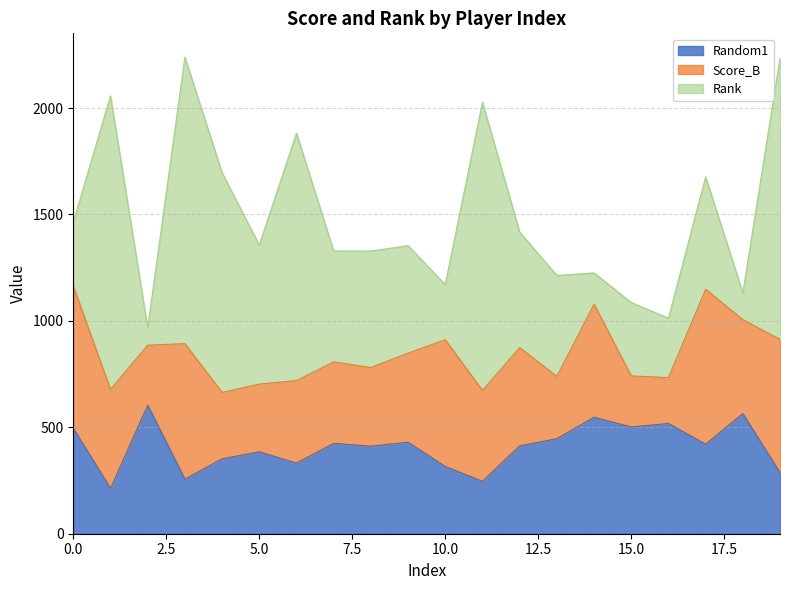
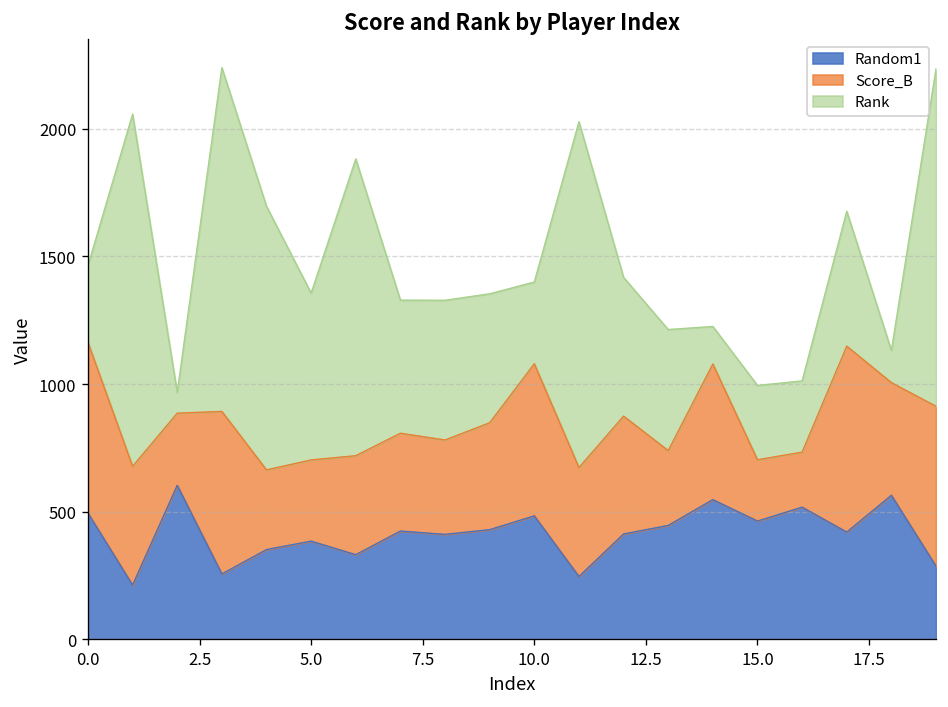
Random1, 10.0: 320 -> 480
Rank, 10.0: 260 -> 320
Random1, 15.0: 500 -> 460
Rank, 15.0: 350 -> 290
